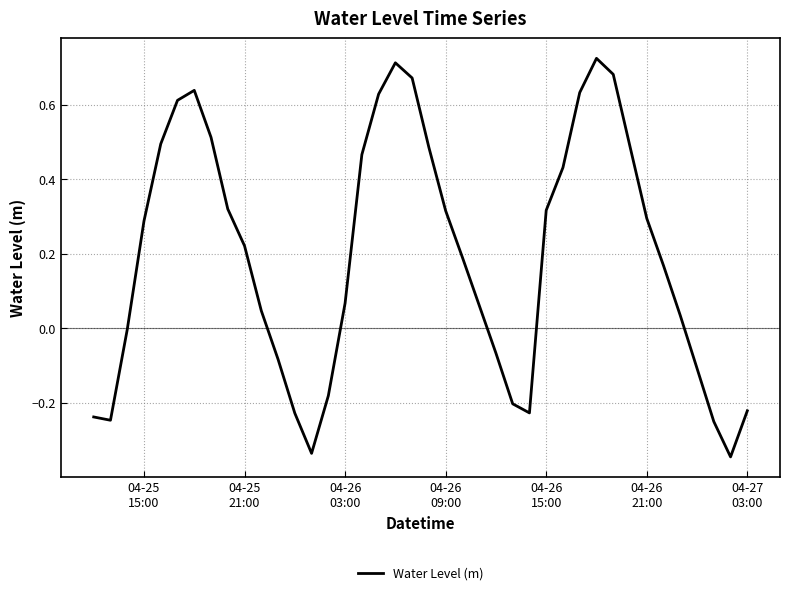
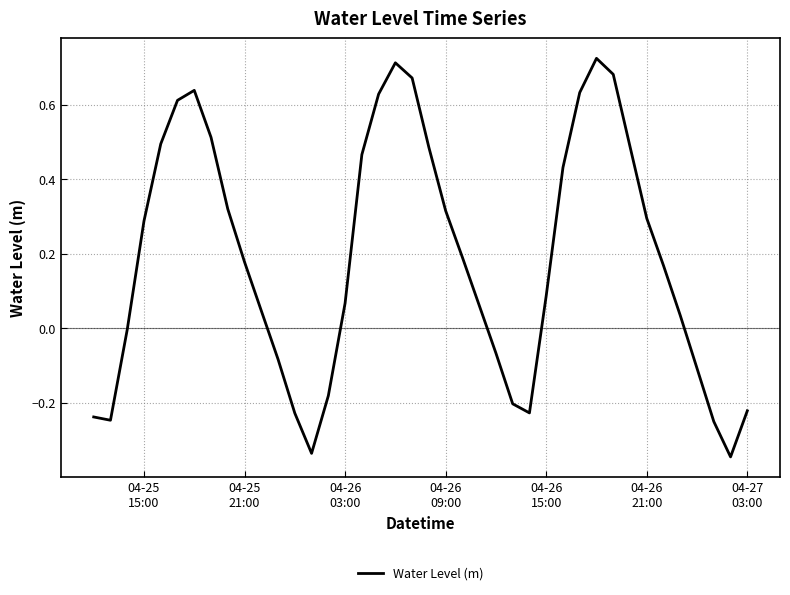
04-25 21:00: 0.22 -> 0.18
04-26 15:00: 0.32 -> 0.09
